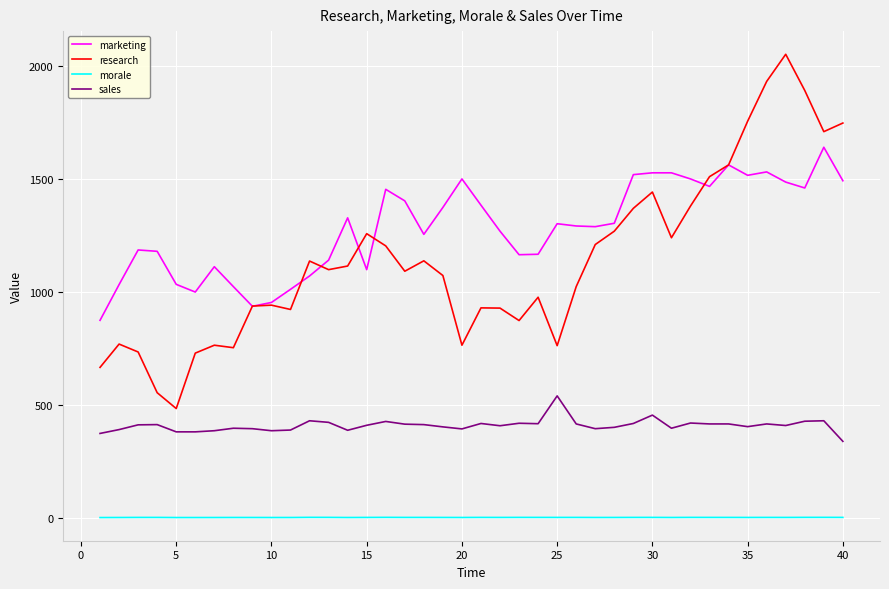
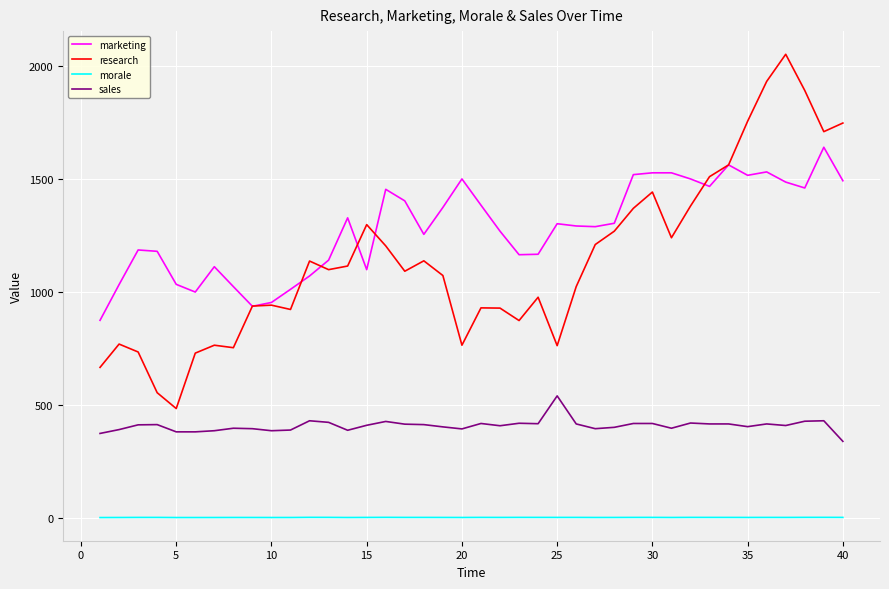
research, 15: 1260 -> 1300
sales, 30: 460 -> 420
